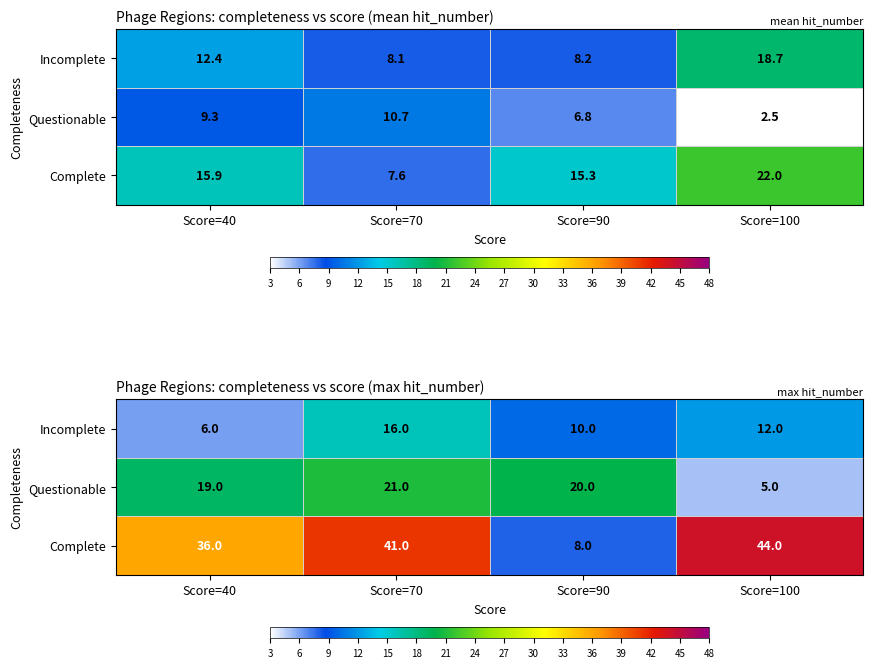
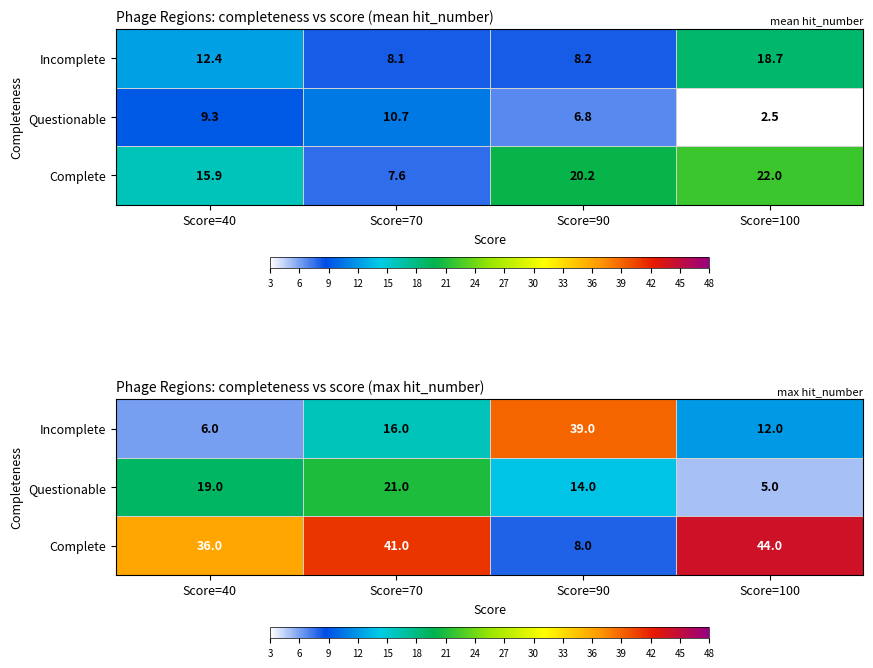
Phage Regions: completeness vs score (mean hit_number), Complete, Score=90: 15.3 -> 20.2
Phage Regions: completeness vs score (max hit_number), Incomplete, Score=90: 10.0 -> 39.0
Phage Regions: completeness vs score (max hit_number), Questionable, Score=90: 20.0 -> 14.0
